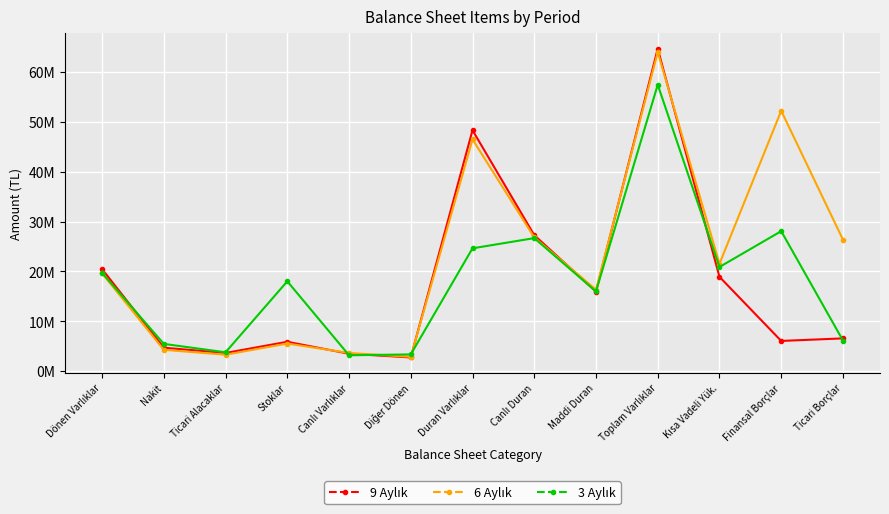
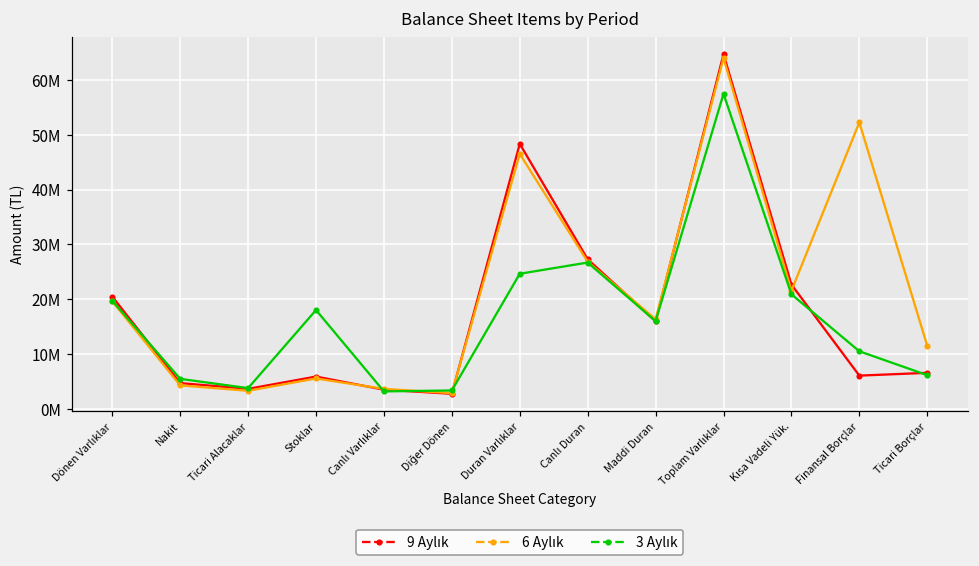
9 Aylık, Kısa Vadeli Yük.: 19000000 -> 23000000
3 Aylık, Finansal Borçlar: 28000000 -> 11000000
6 Aylık, Ticari Borçlar: 26000000 -> 12000000
